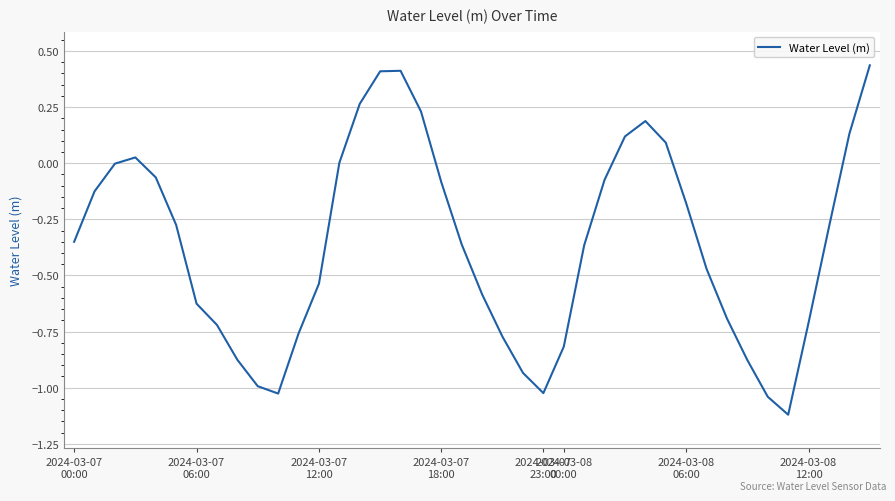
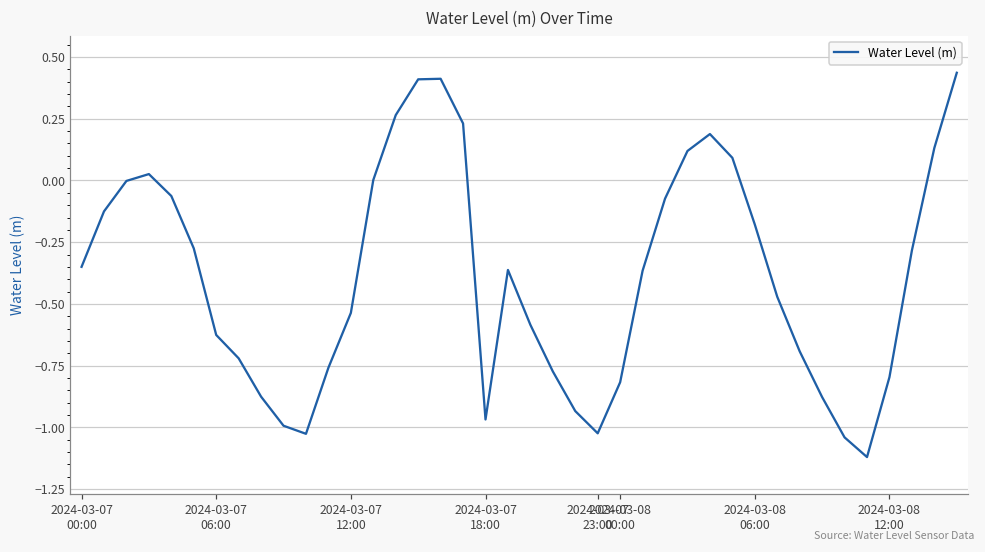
2024-03-07 18:00: -0.09 -> -0.97
2024-03-08 12:00: -0.71 -> -0.80
